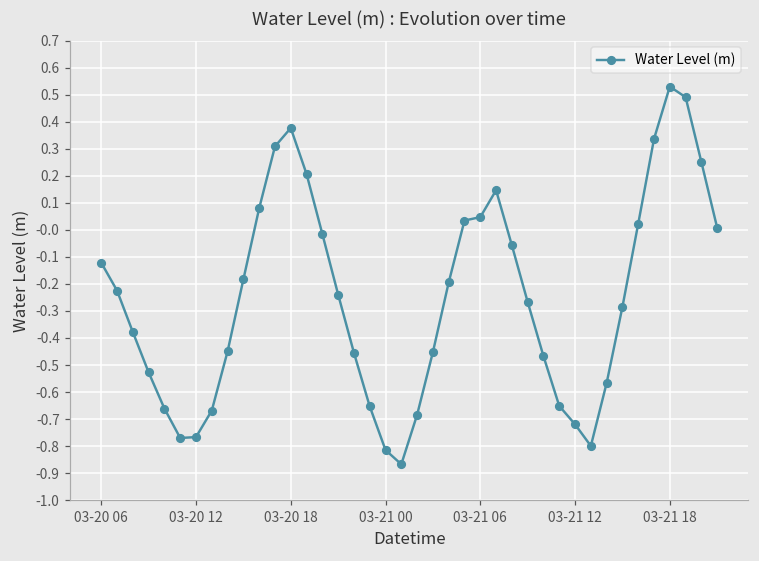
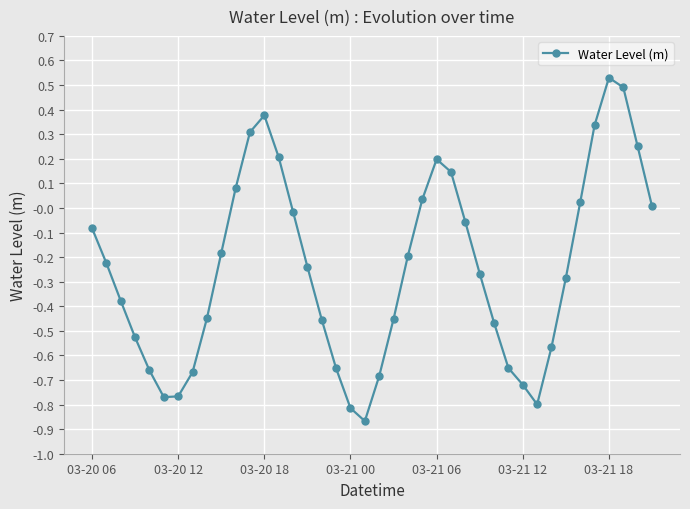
03-20 06: -0.12 -> -0.08
03-21 06: 0.05 -> 0.20
